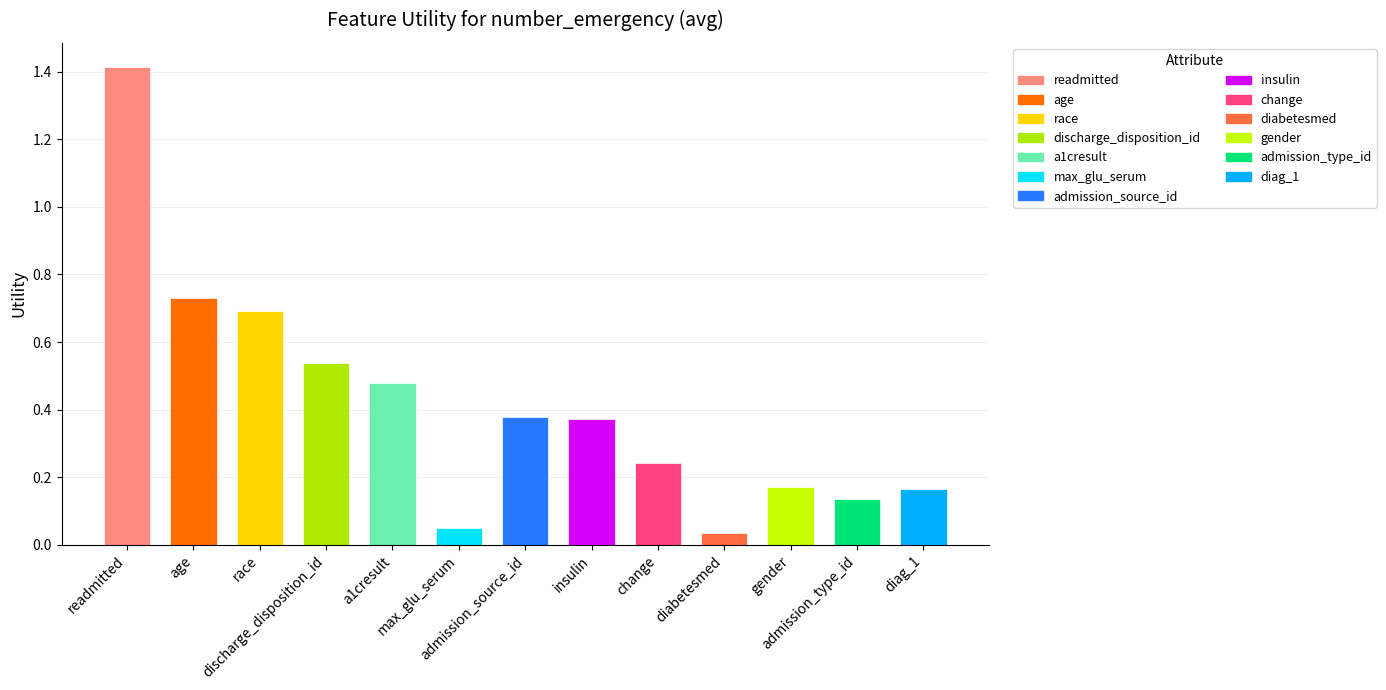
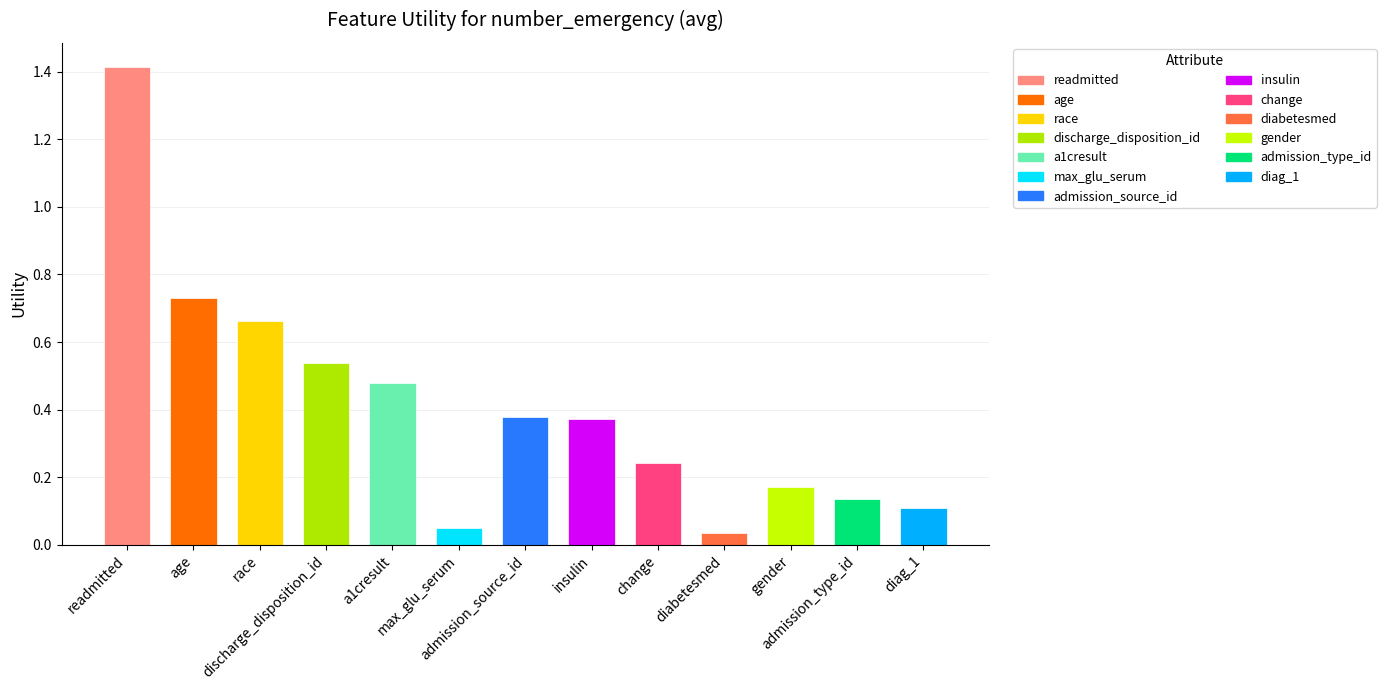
race: 0.69 -> 0.66
diag_1: 0.17 -> 0.11
